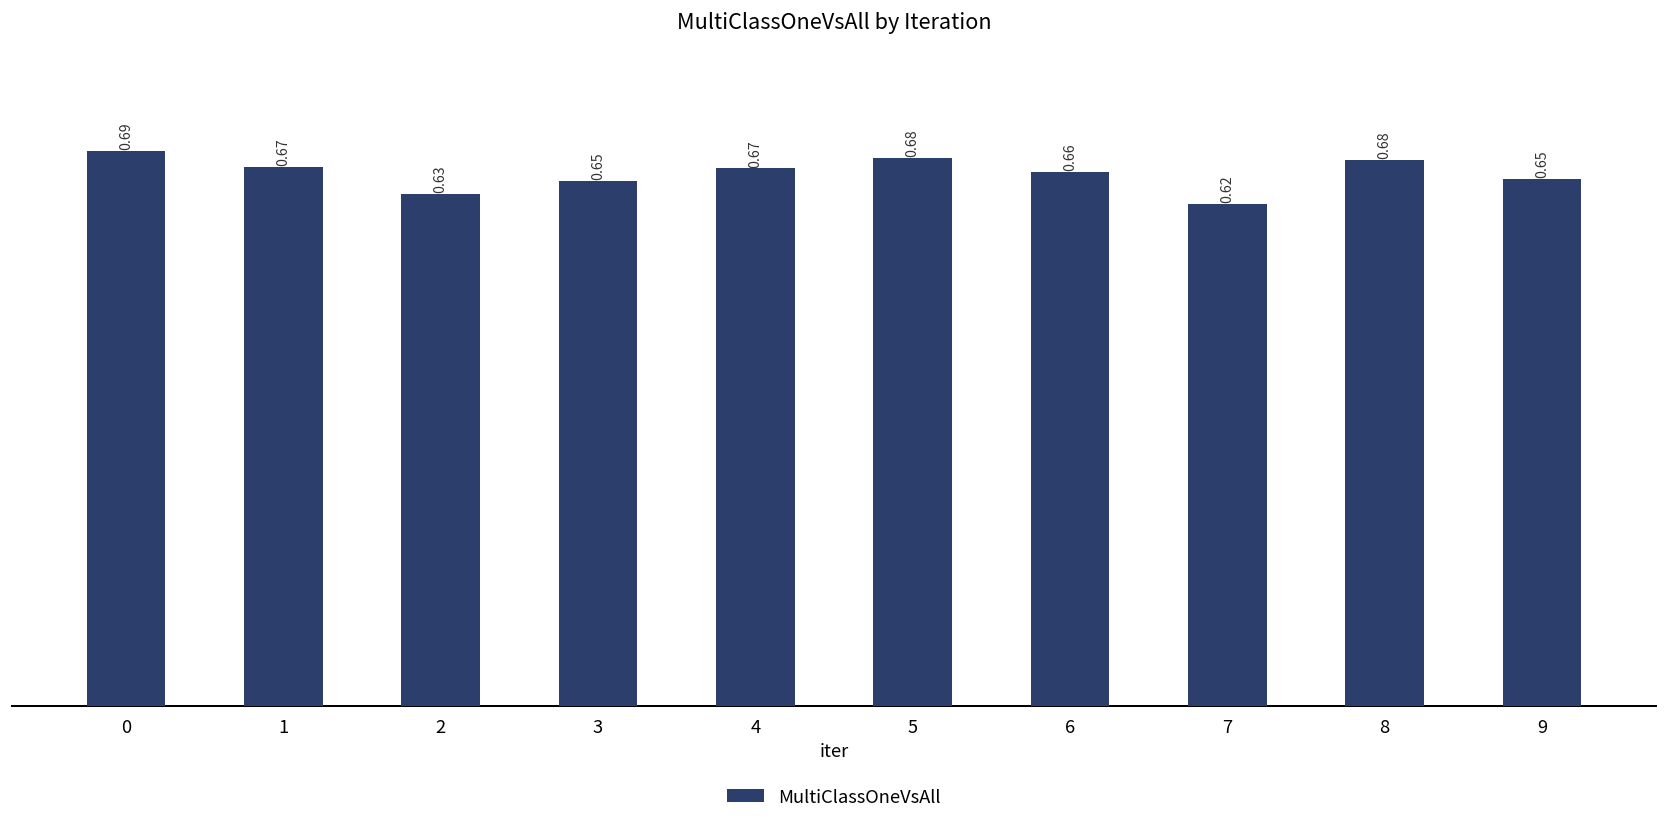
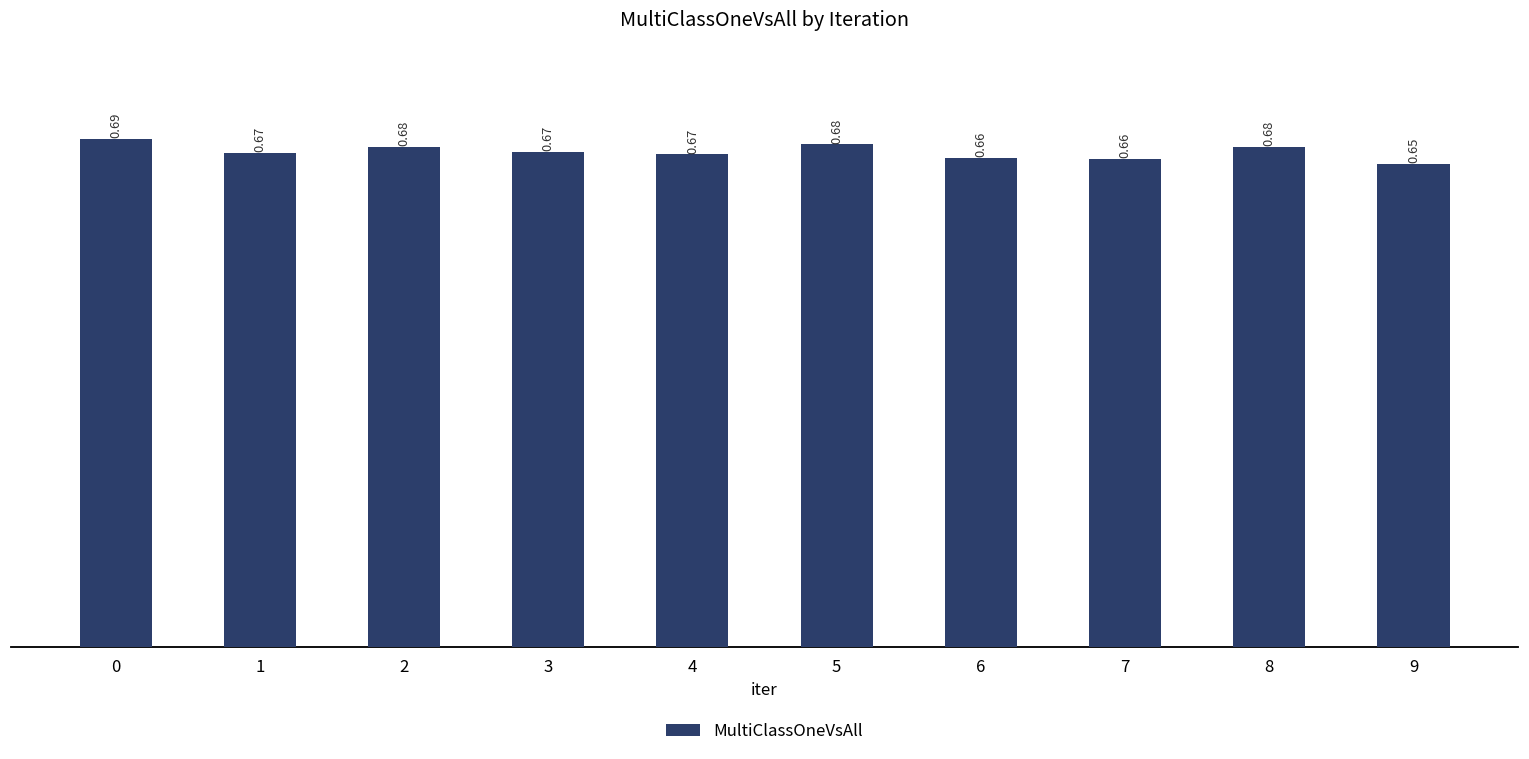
2: 0.63 -> 0.68
3: 0.65 -> 0.67
7: 0.62 -> 0.66
